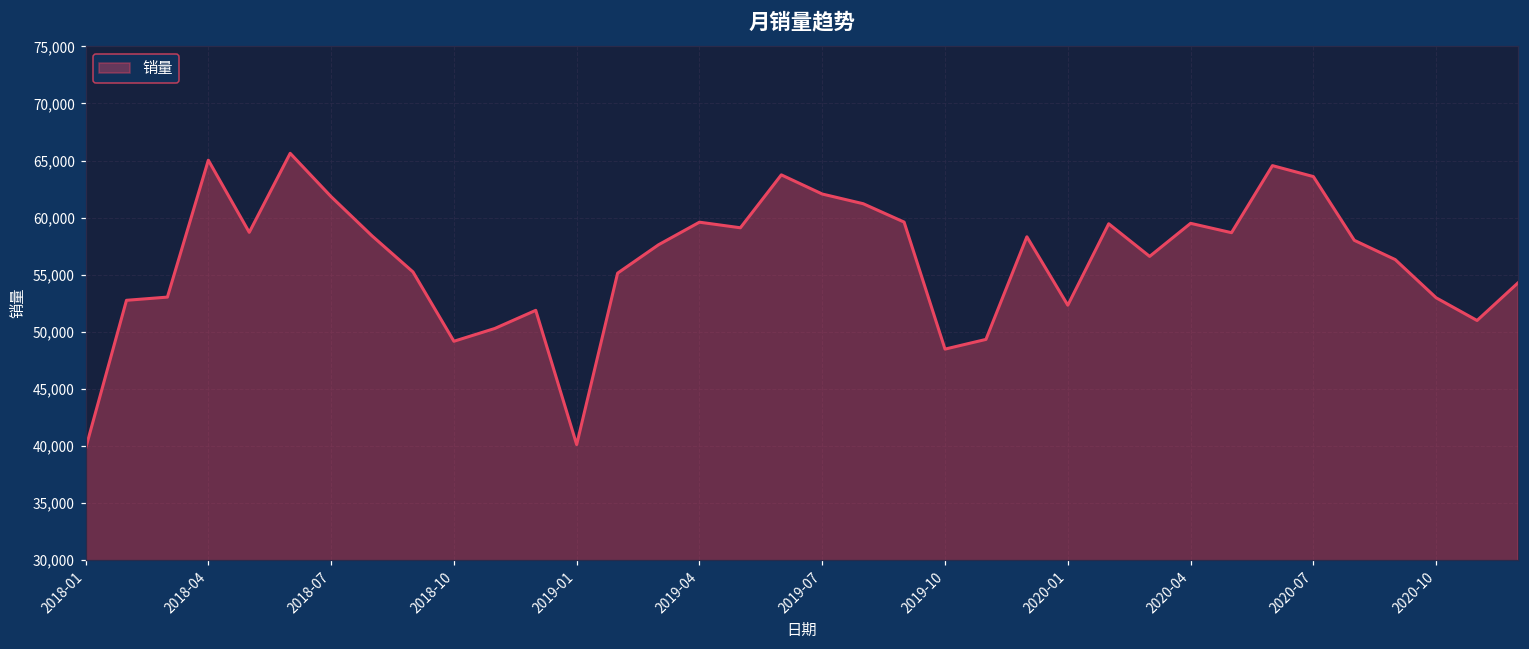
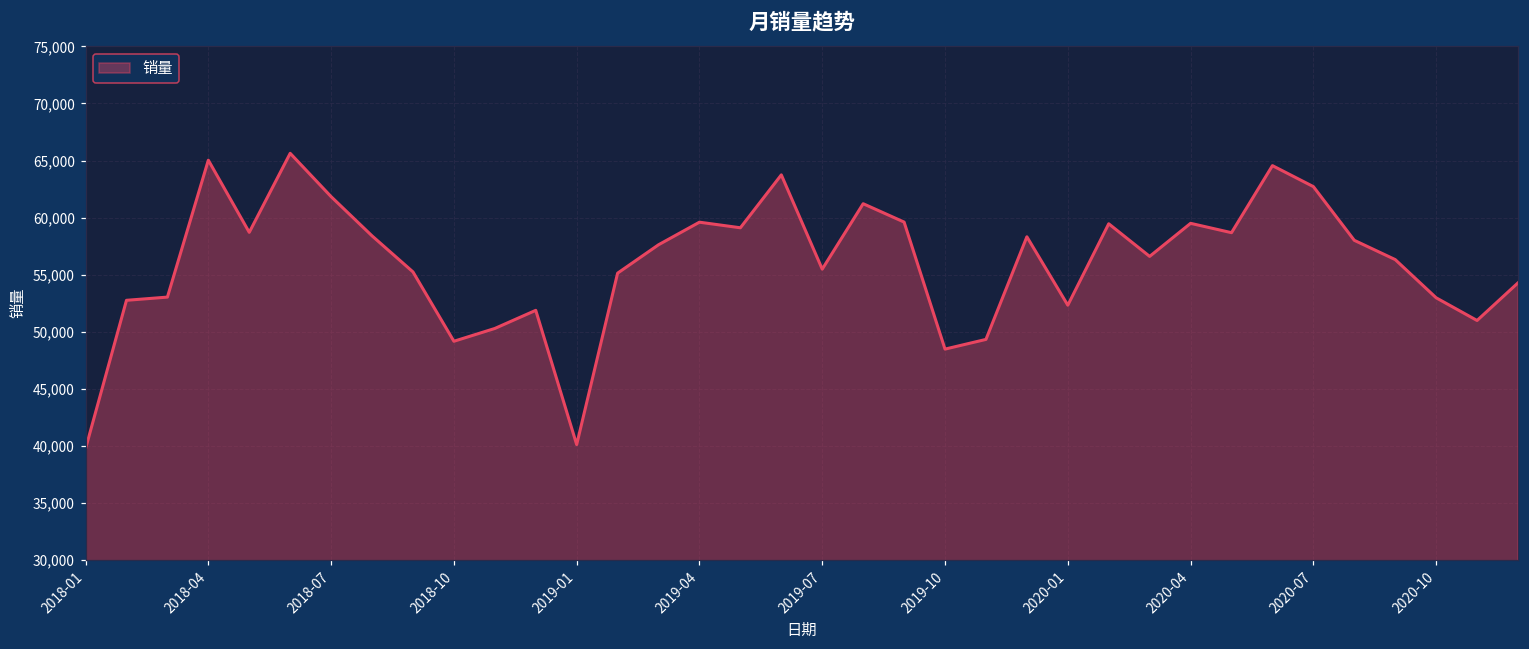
2019-07: 62,100 -> 55,500
2020-07: 63,600 -> 62,700
